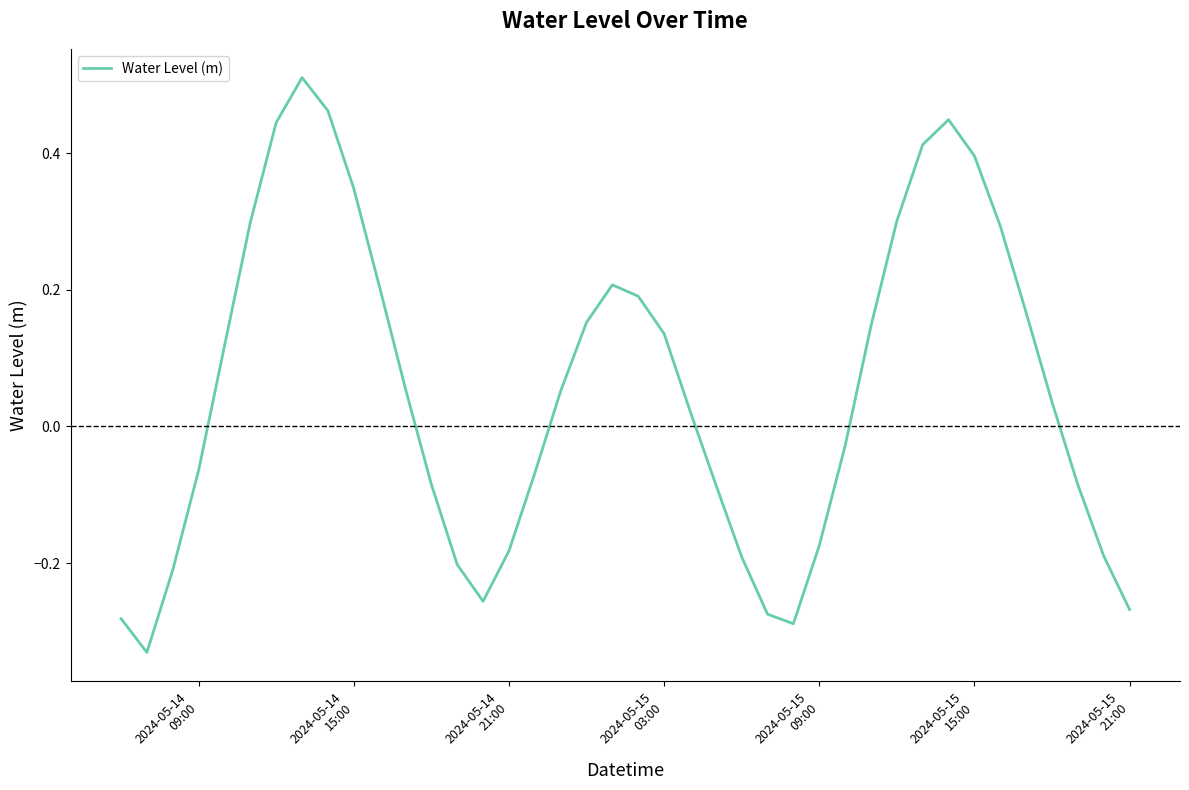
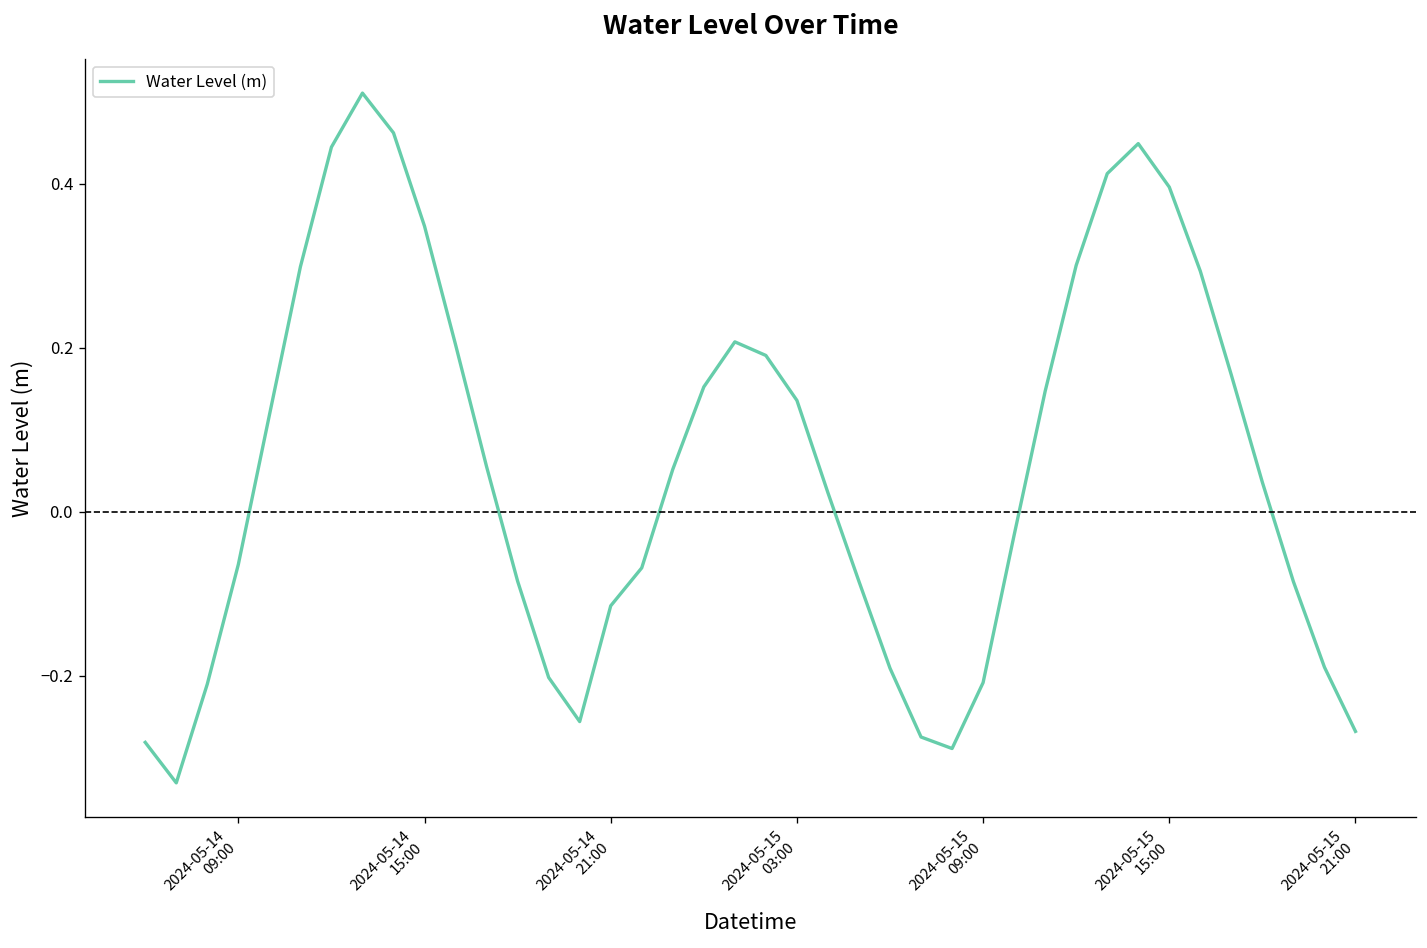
2024-05-14 21:00: -0.18 -> -0.11
2024-05-15 09:00: -0.17 -> -0.21
